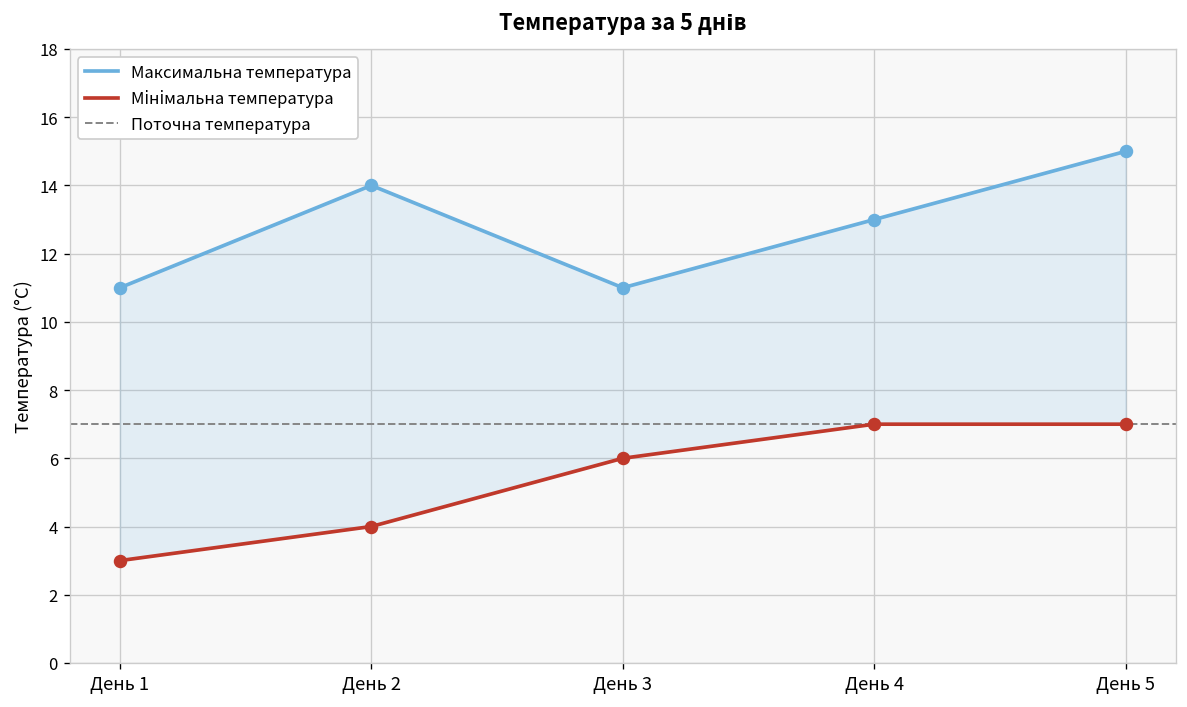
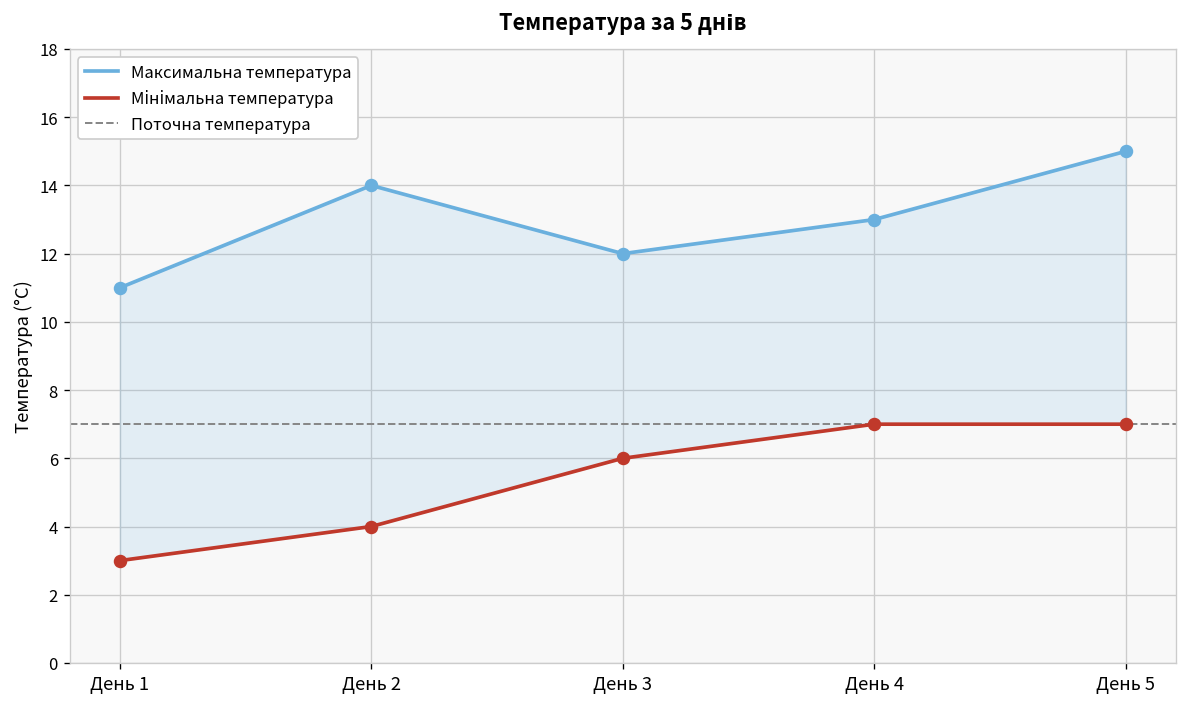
Максимальна температура, День 3: 11 -> 12
